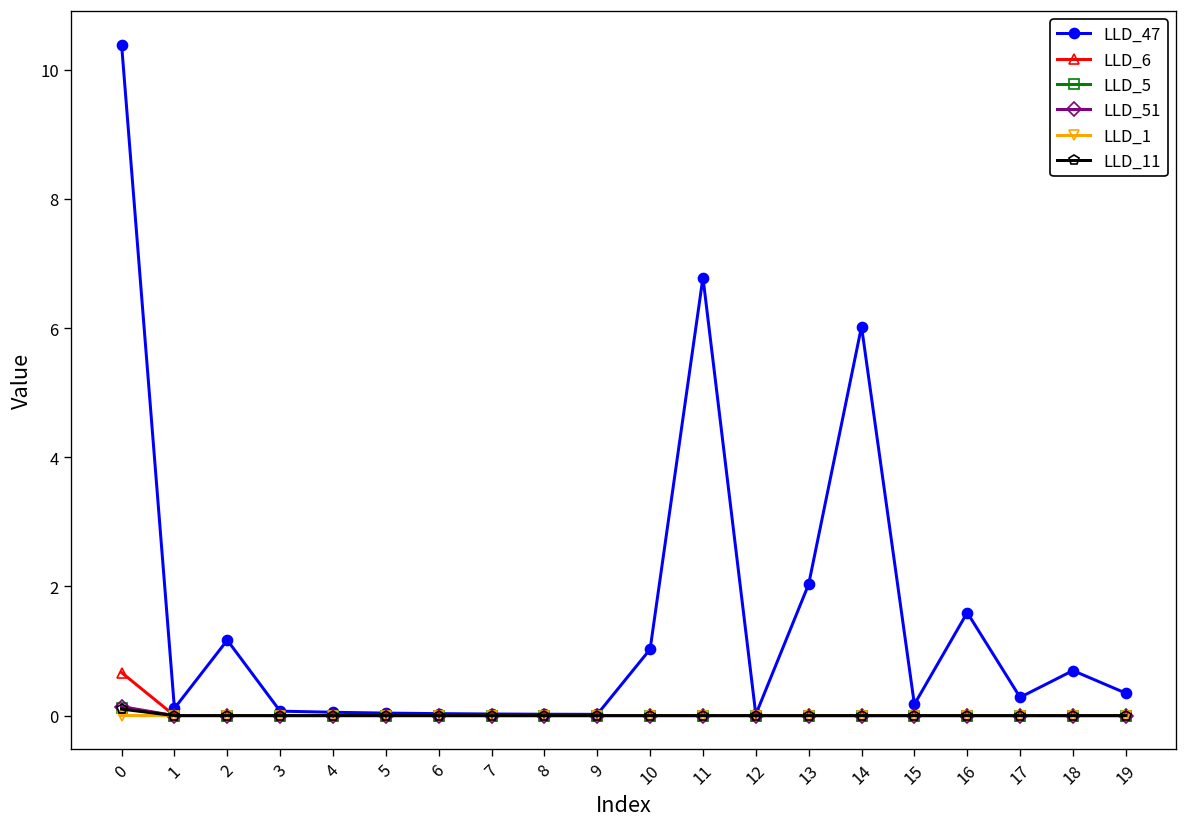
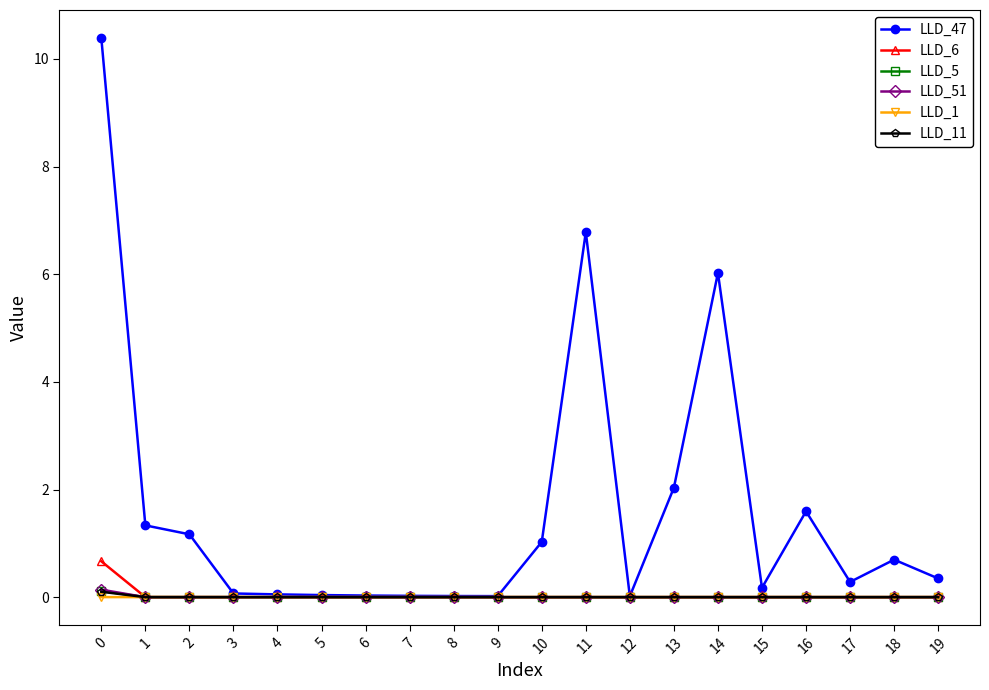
LLD_47, 1: 0.1 -> 1.3
